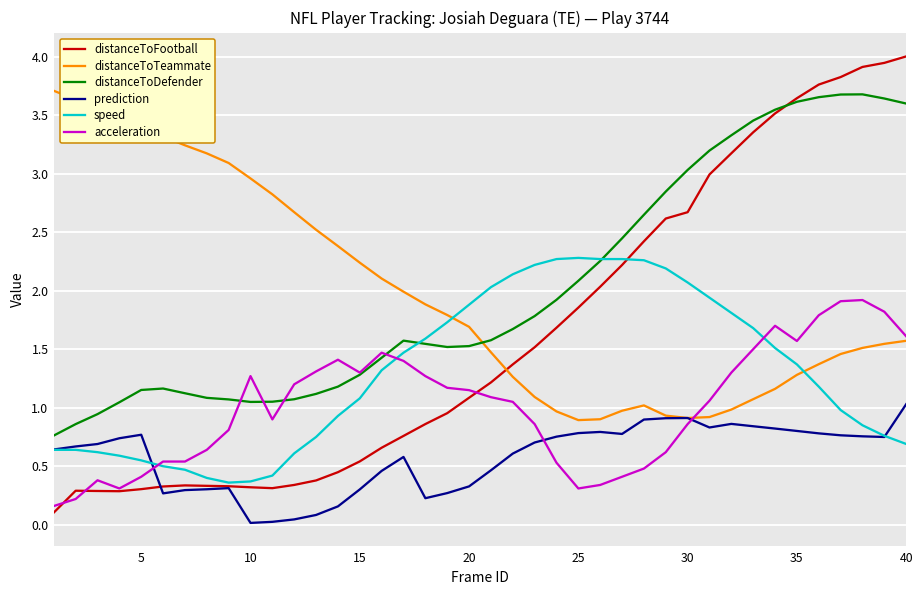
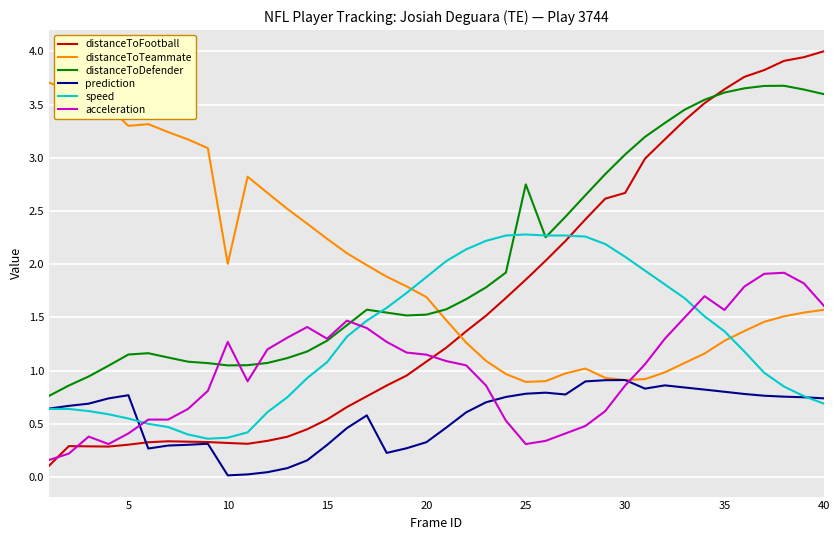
distanceToTeammate, 10: 2.96 -> 2.00
distanceToDefender, 25: 2.08 -> 2.75
prediction, 40: 1.03 -> 0.74
